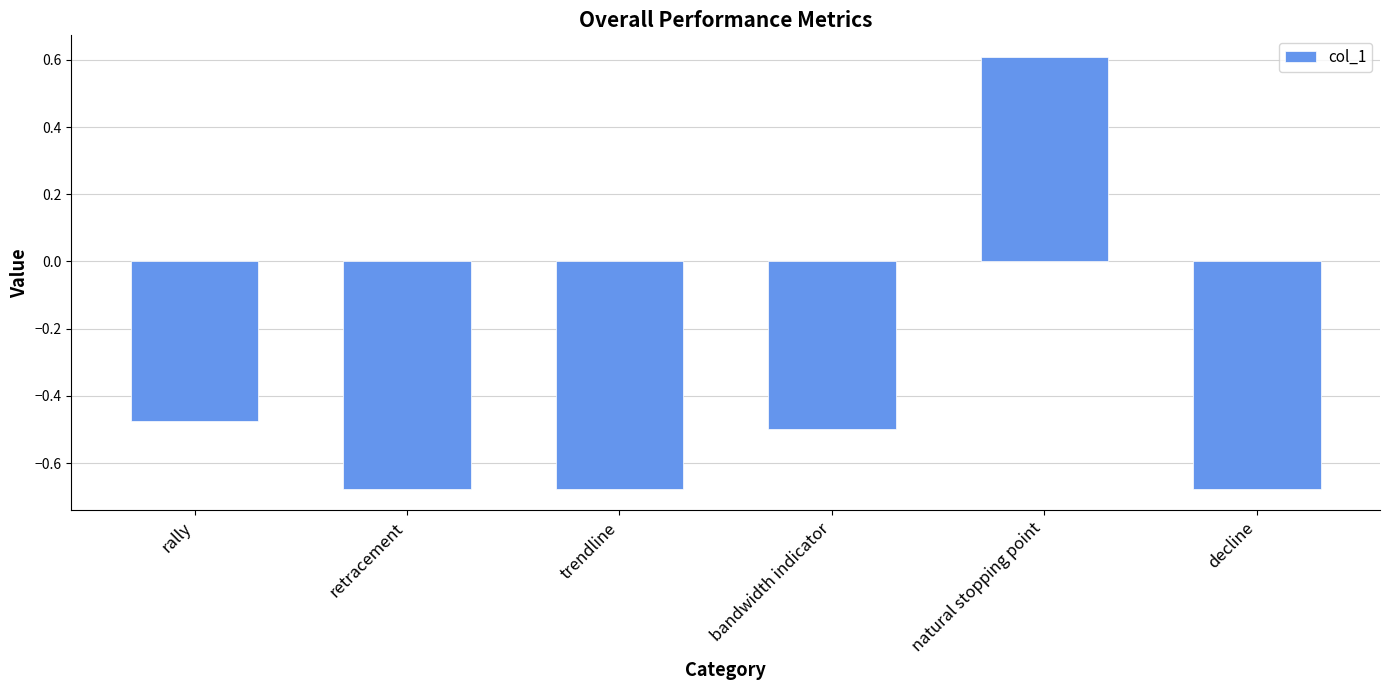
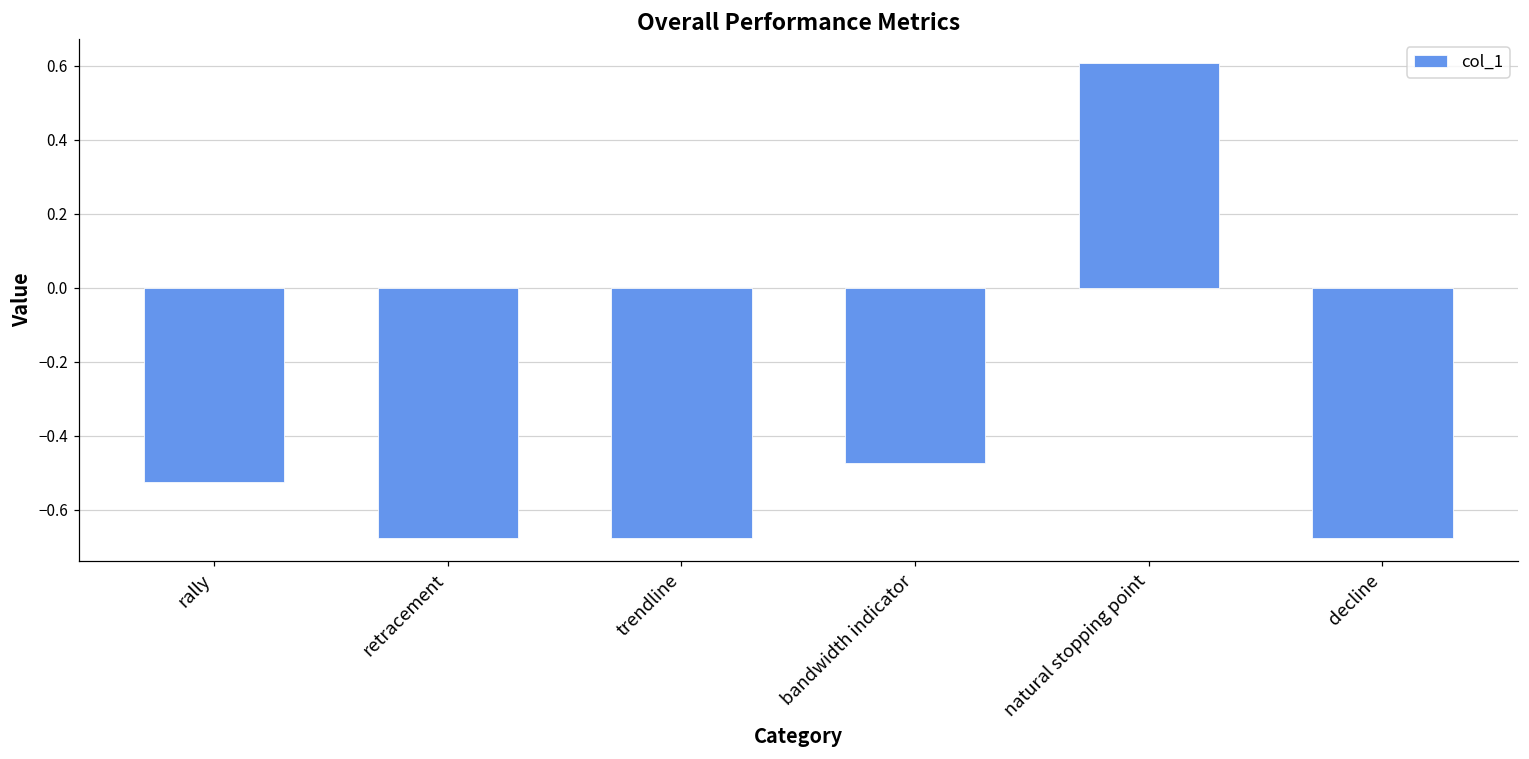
rally: -0.47 -> -0.52
bandwidth indicator: -0.50 -> -0.47
